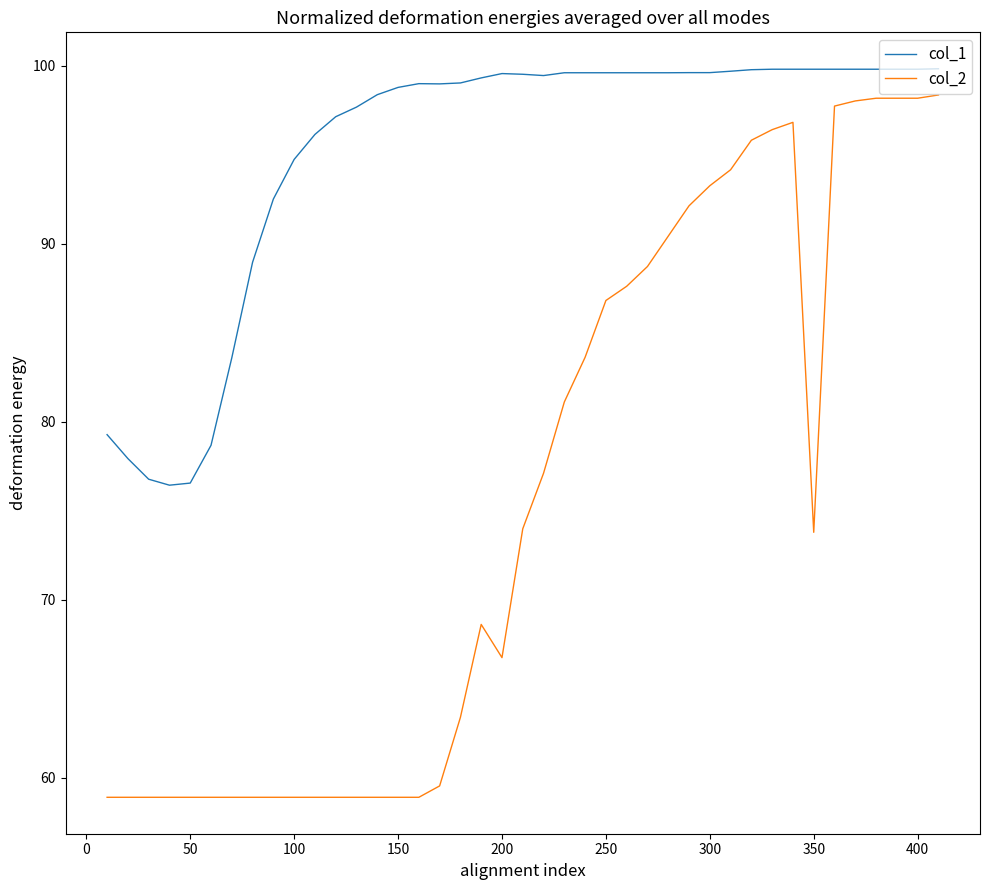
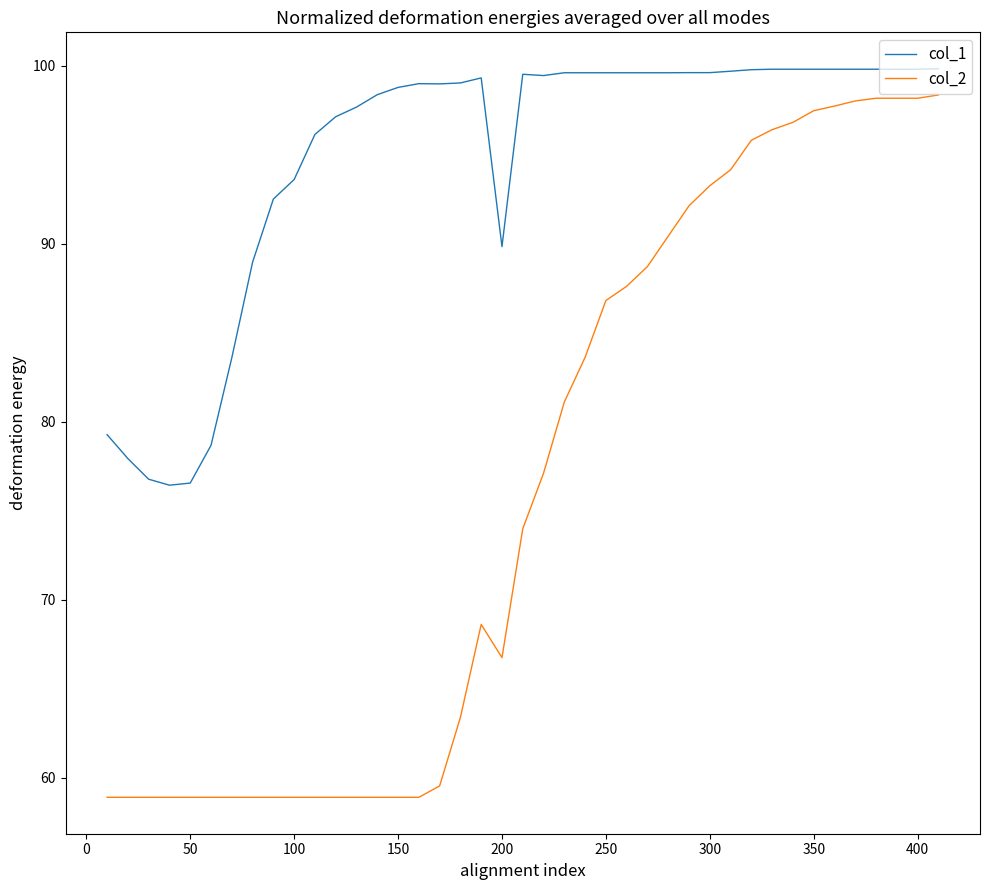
col_1, 100: 94.7 -> 93.6
col_1, 200: 99.6 -> 89.8
col_2, 350: 73.8 -> 97.5
